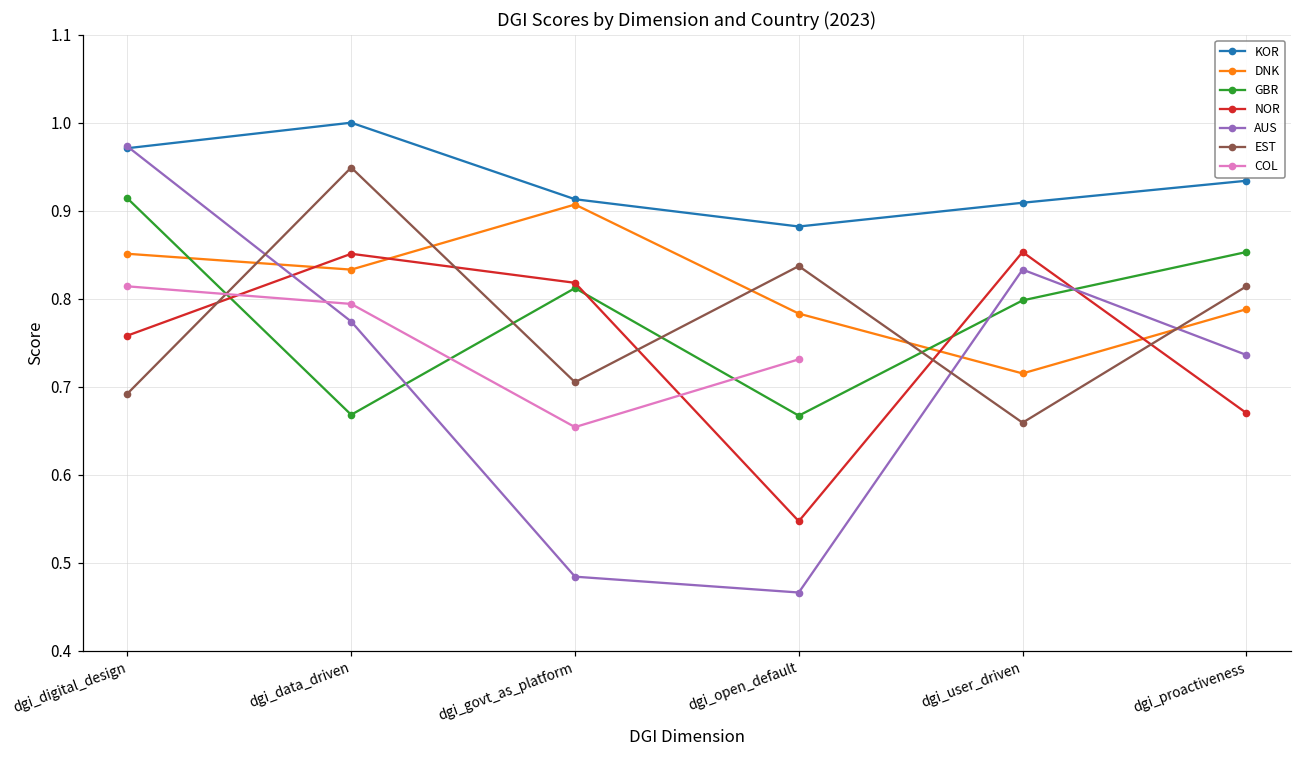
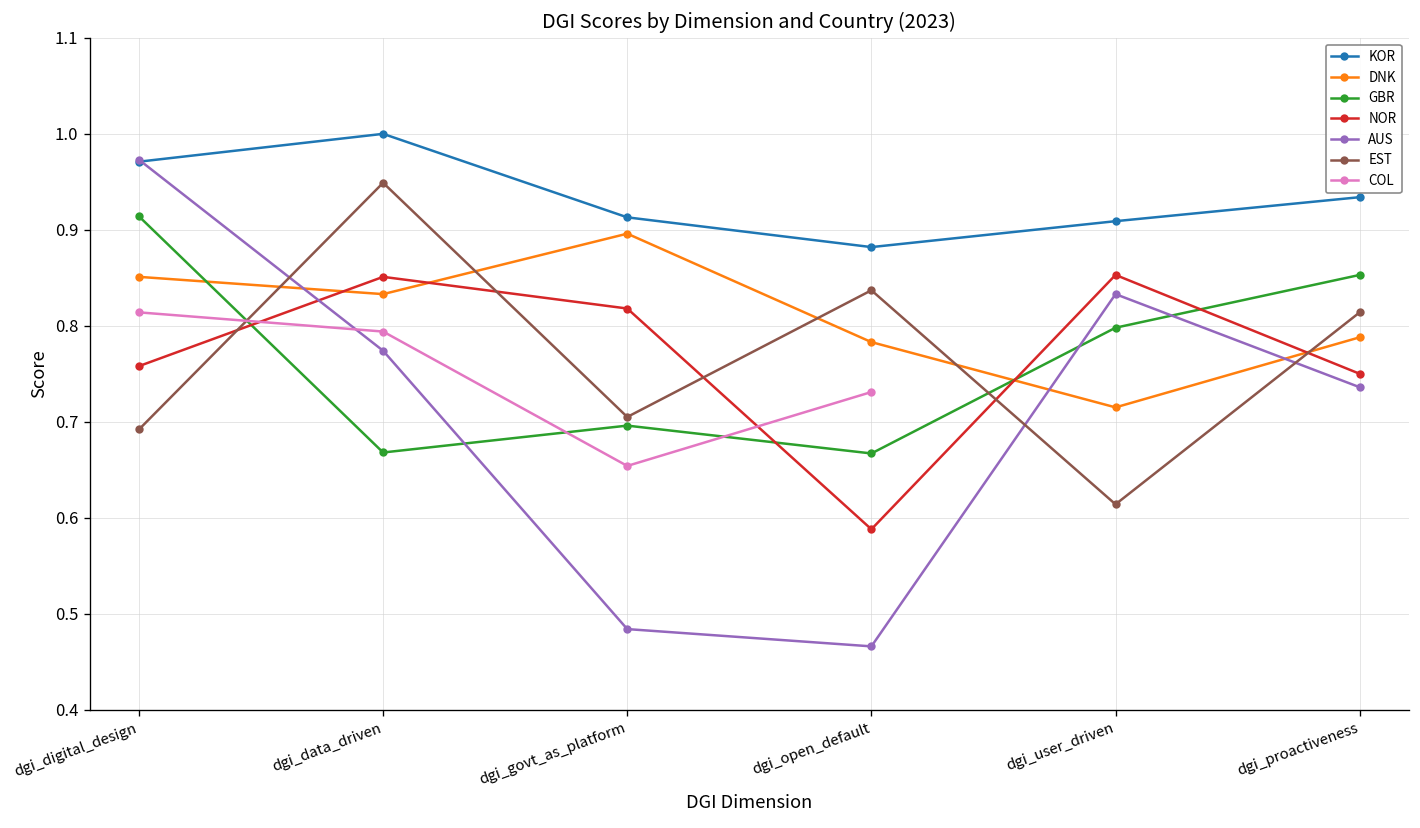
DNK, dgi_govt_as_platform: 0.91 -> 0.90
GBR, dgi_govt_as_platform: 0.81 -> 0.70
NOR, dgi_open_default: 0.55 -> 0.59
EST, dgi_user_driven: 0.66 -> 0.61
NOR, dgi_proactiveness: 0.67 -> 0.75
